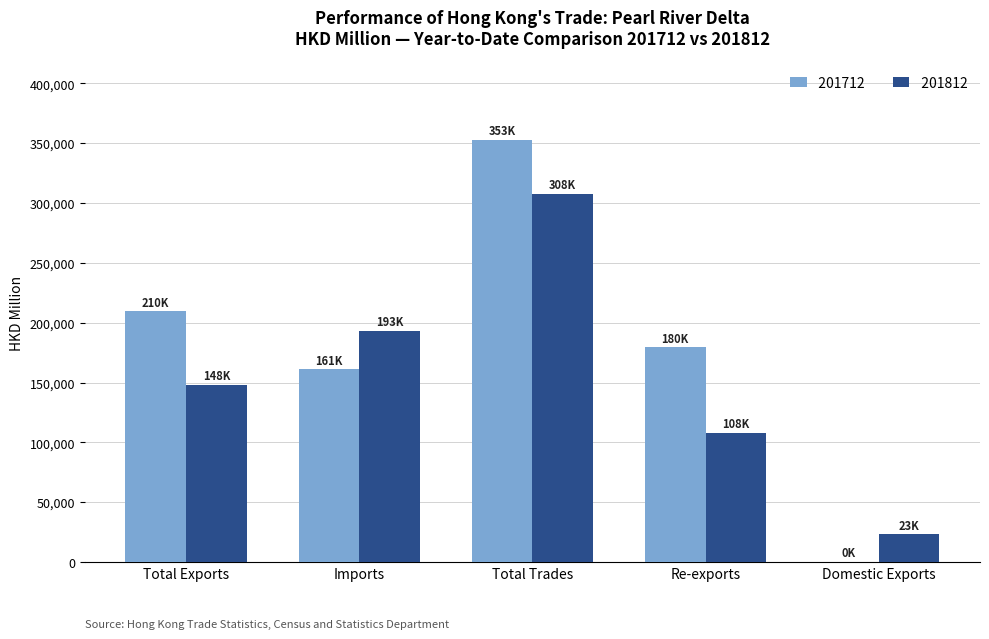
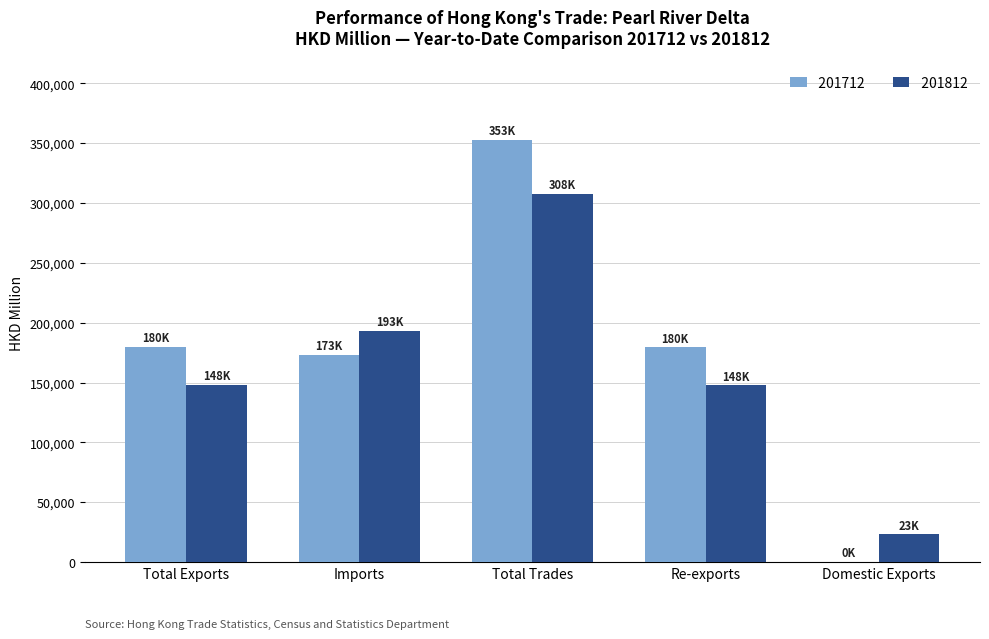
201712, Total Exports: 210K -> 180K
201712, Imports: 161K -> 173K
201812, Re-exports: 108K -> 148K
